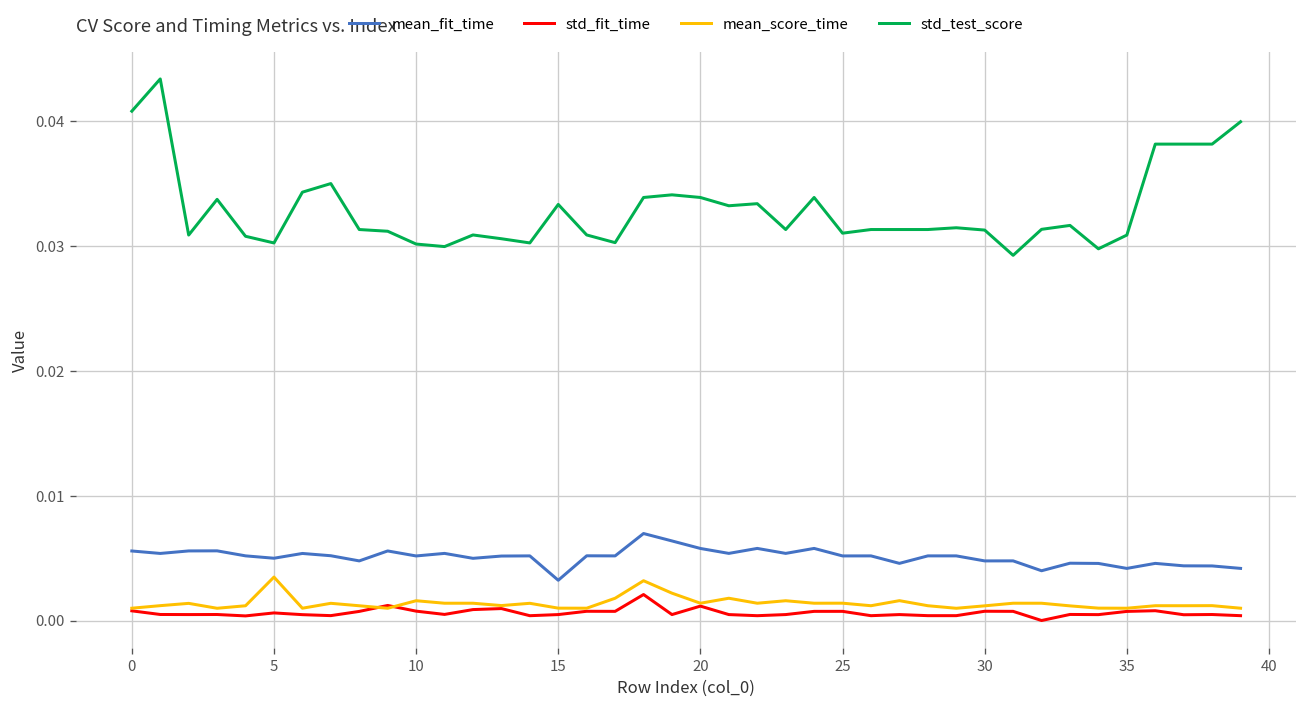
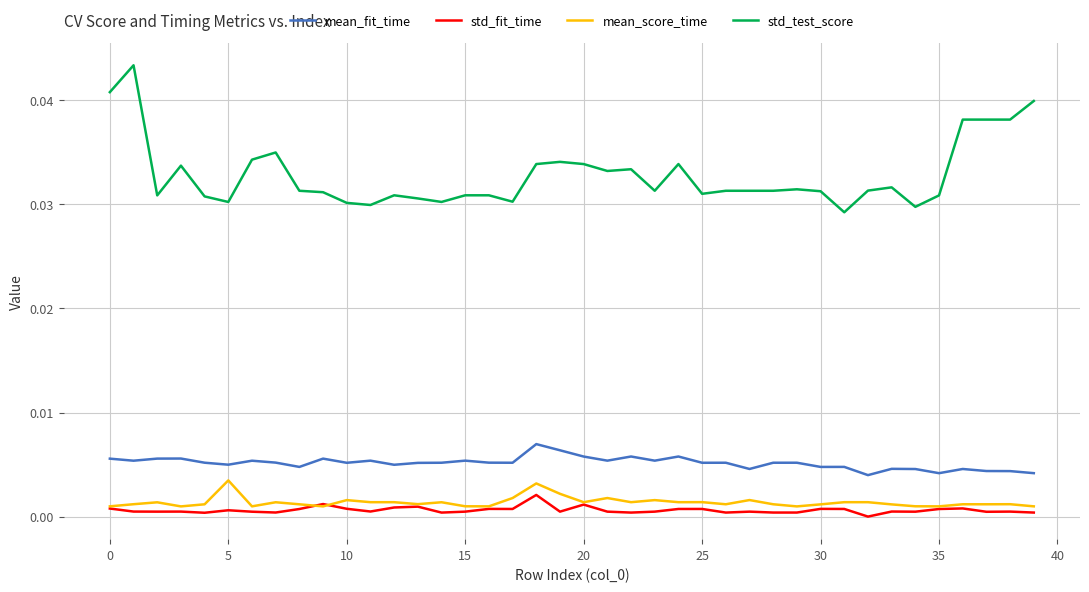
mean_fit_time, 15: 0.0032 -> 0.0054
std_test_score, 15: 0.0333 -> 0.0309
